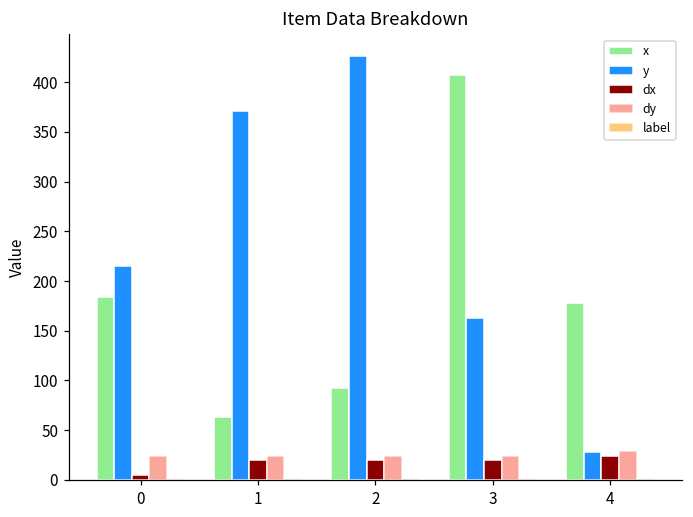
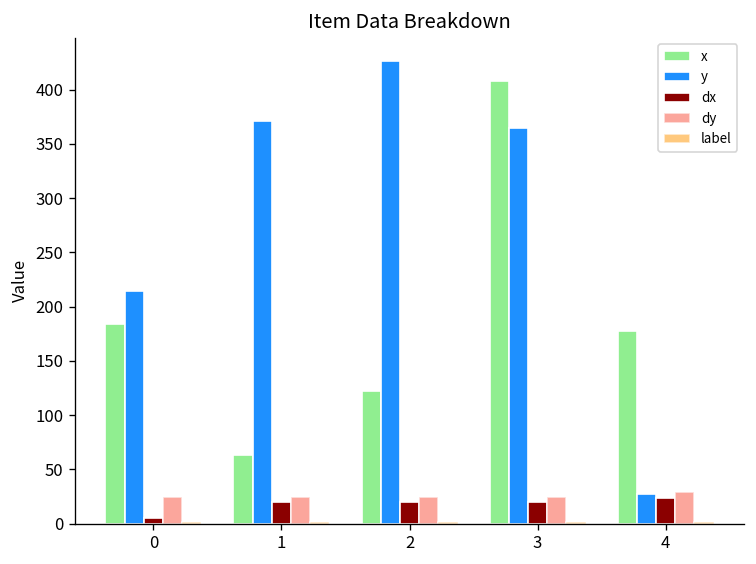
x, 2: 90 -> 120
y, 3: 160 -> 360
